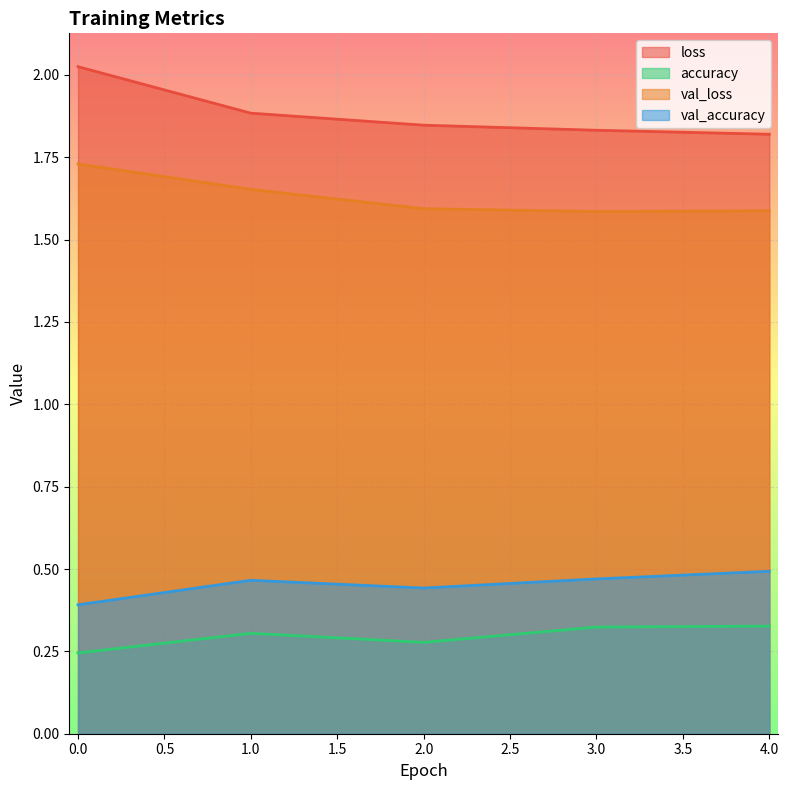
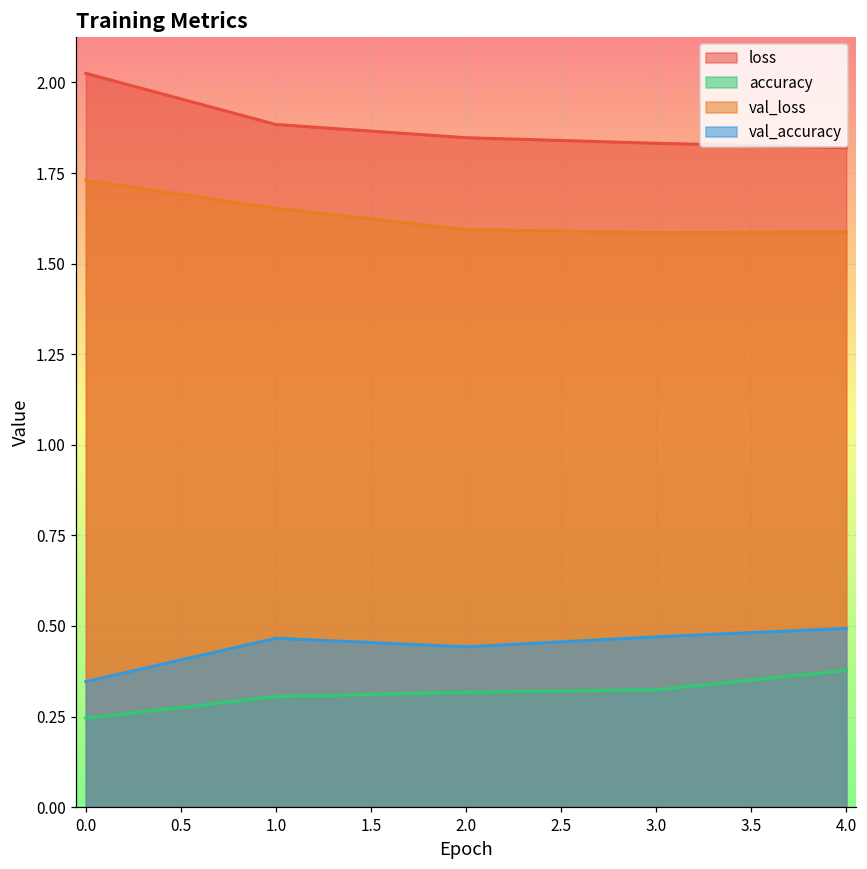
val_accuracy, 0.0: 0.39 -> 0.35
accuracy, 2.0: 0.28 -> 0.32
accuracy, 4.0: 0.33 -> 0.38
